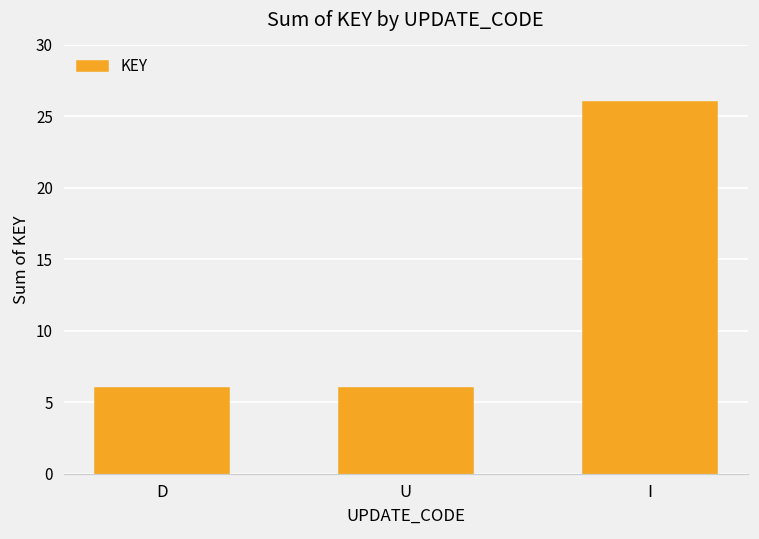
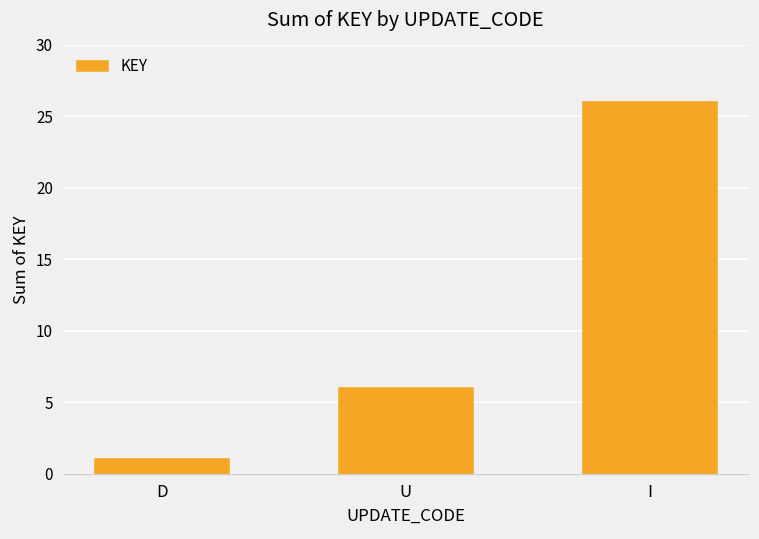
D: 6 -> 1
